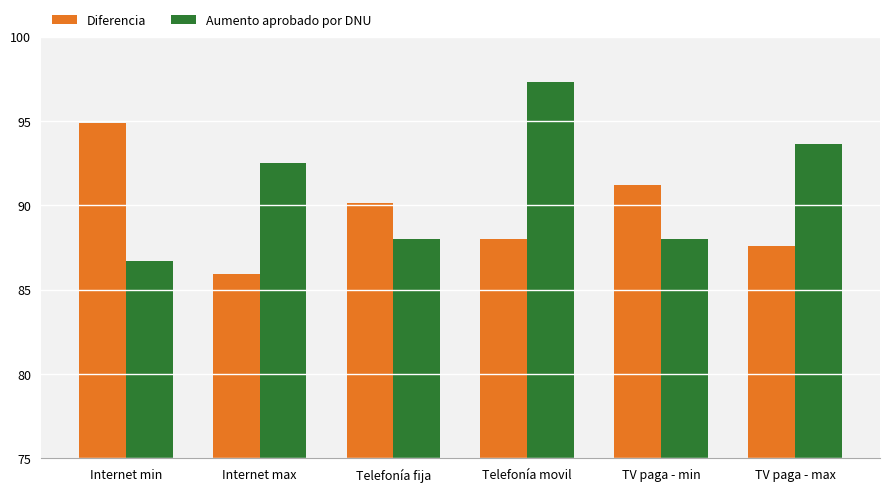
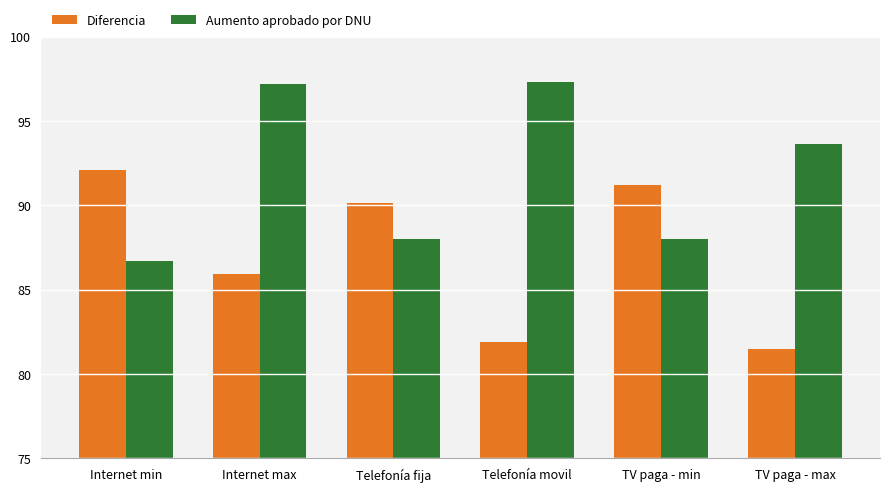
Diferencia, Internet min: 94.9 -> 92.1
Aumento aprobado por DNU, Internet max: 92.5 -> 97.2
Diferencia, Telefonía movil: 88.0 -> 81.9
Diferencia, TV paga - max: 87.6 -> 81.5
